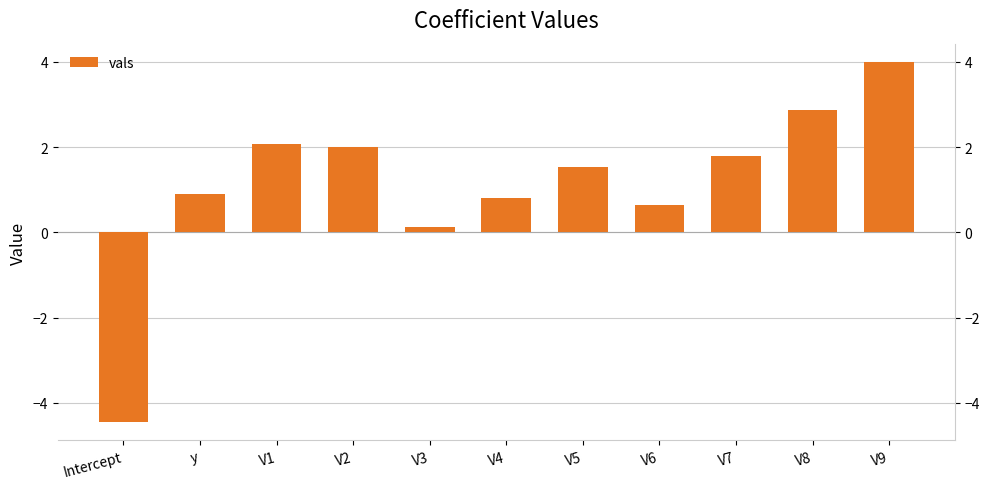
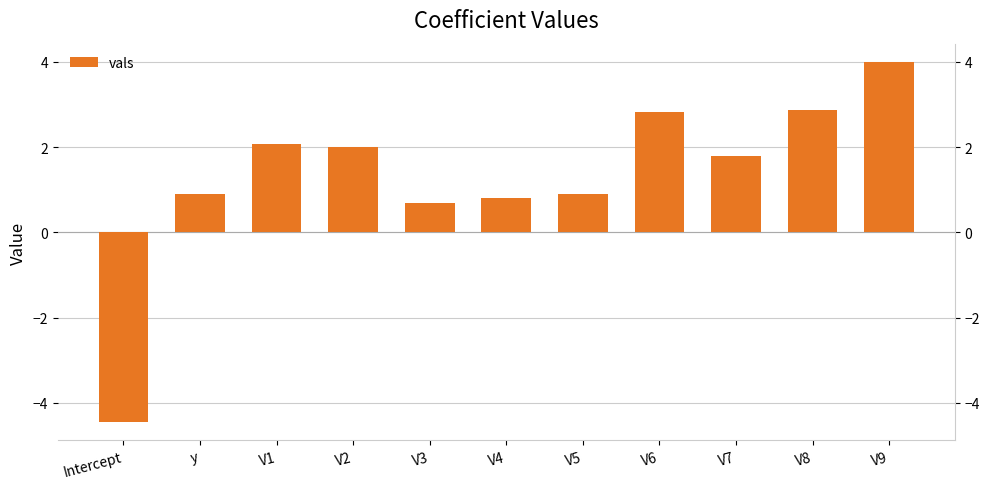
V3: 0.1 -> 0.7
V5: 1.5 -> 0.9
V6: 0.7 -> 2.8
